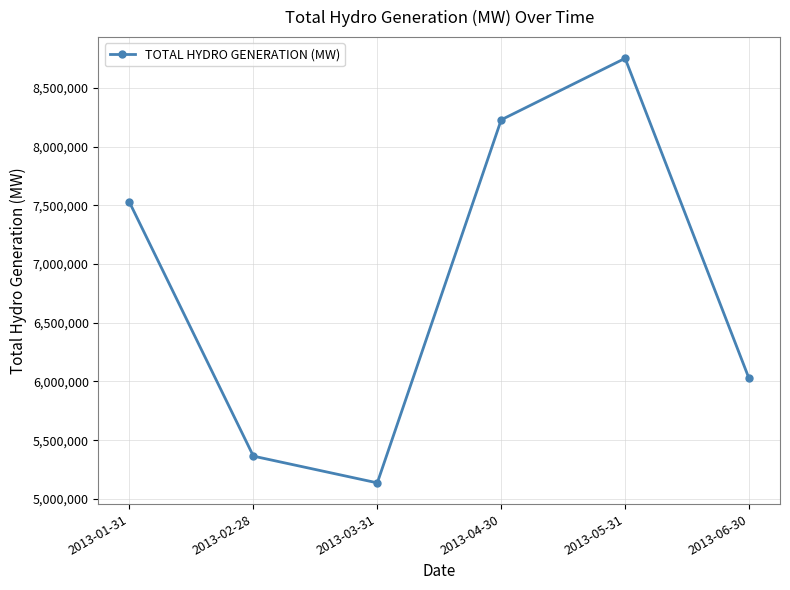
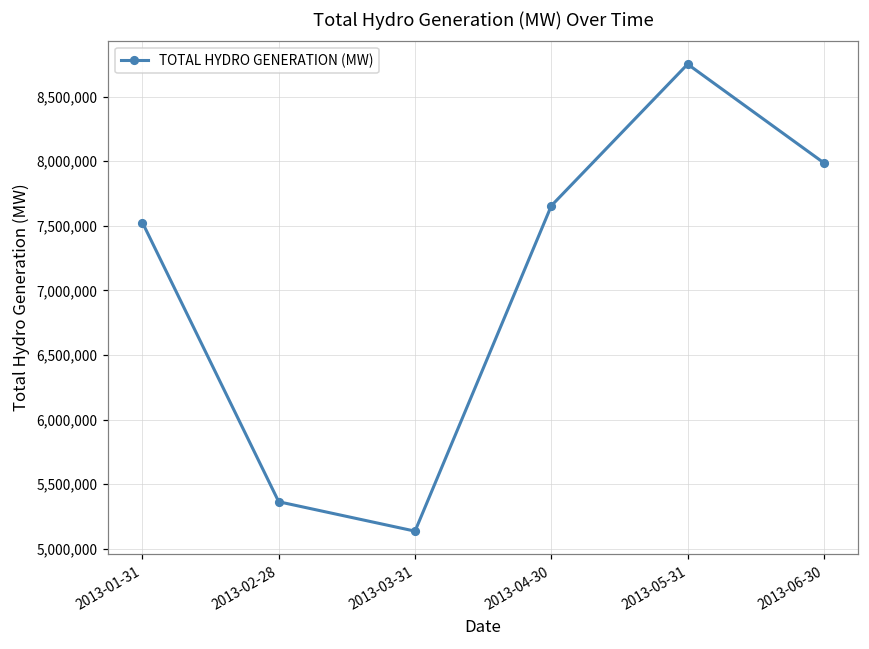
2013-04-30: 8,230,000 -> 7,660,000
2013-06-30: 6,030,000 -> 7,990,000
